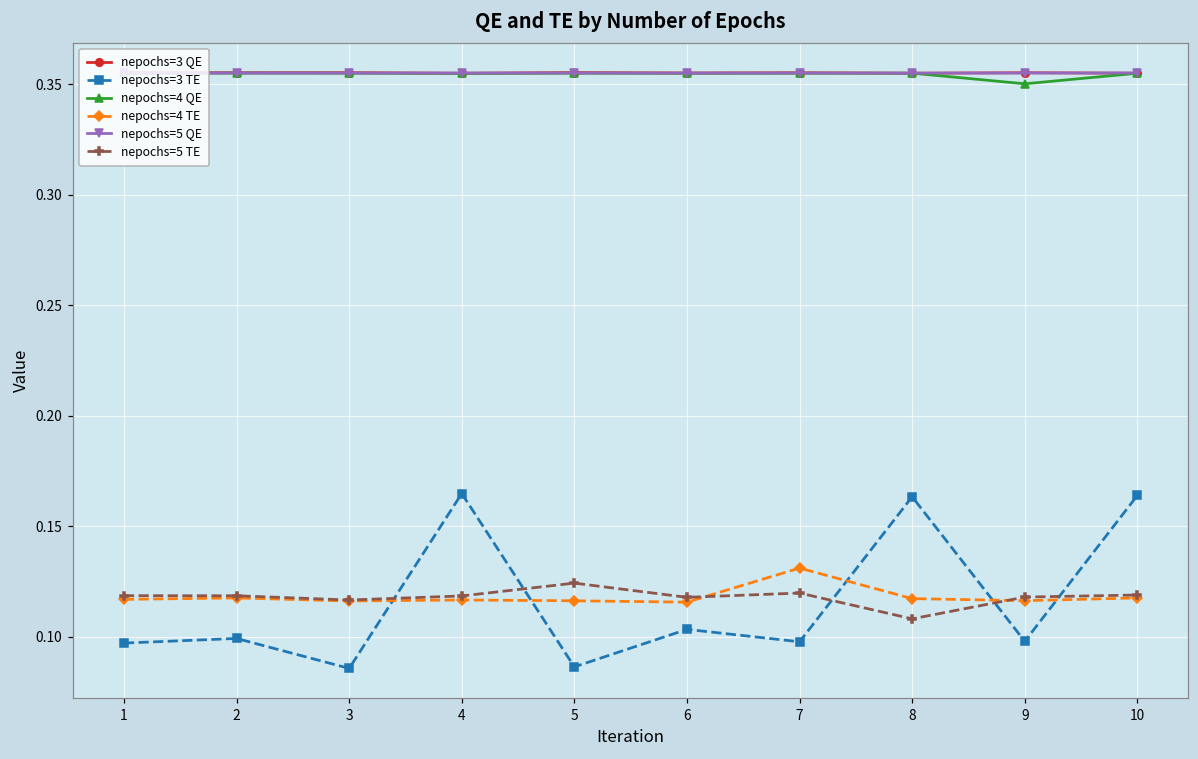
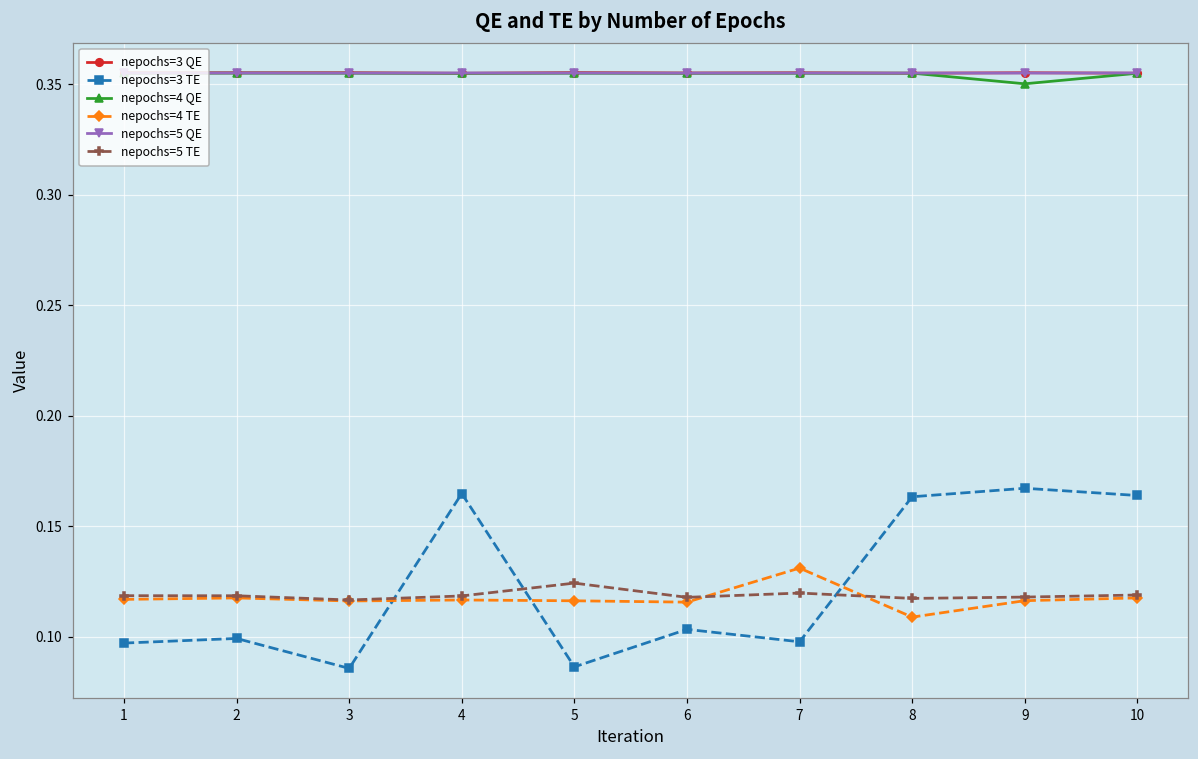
nepochs=4 TE, 8: 0.117 -> 0.109
nepochs=5 TE, 8: 0.108 -> 0.117
nepochs=3 TE, 9: 0.098 -> 0.167
